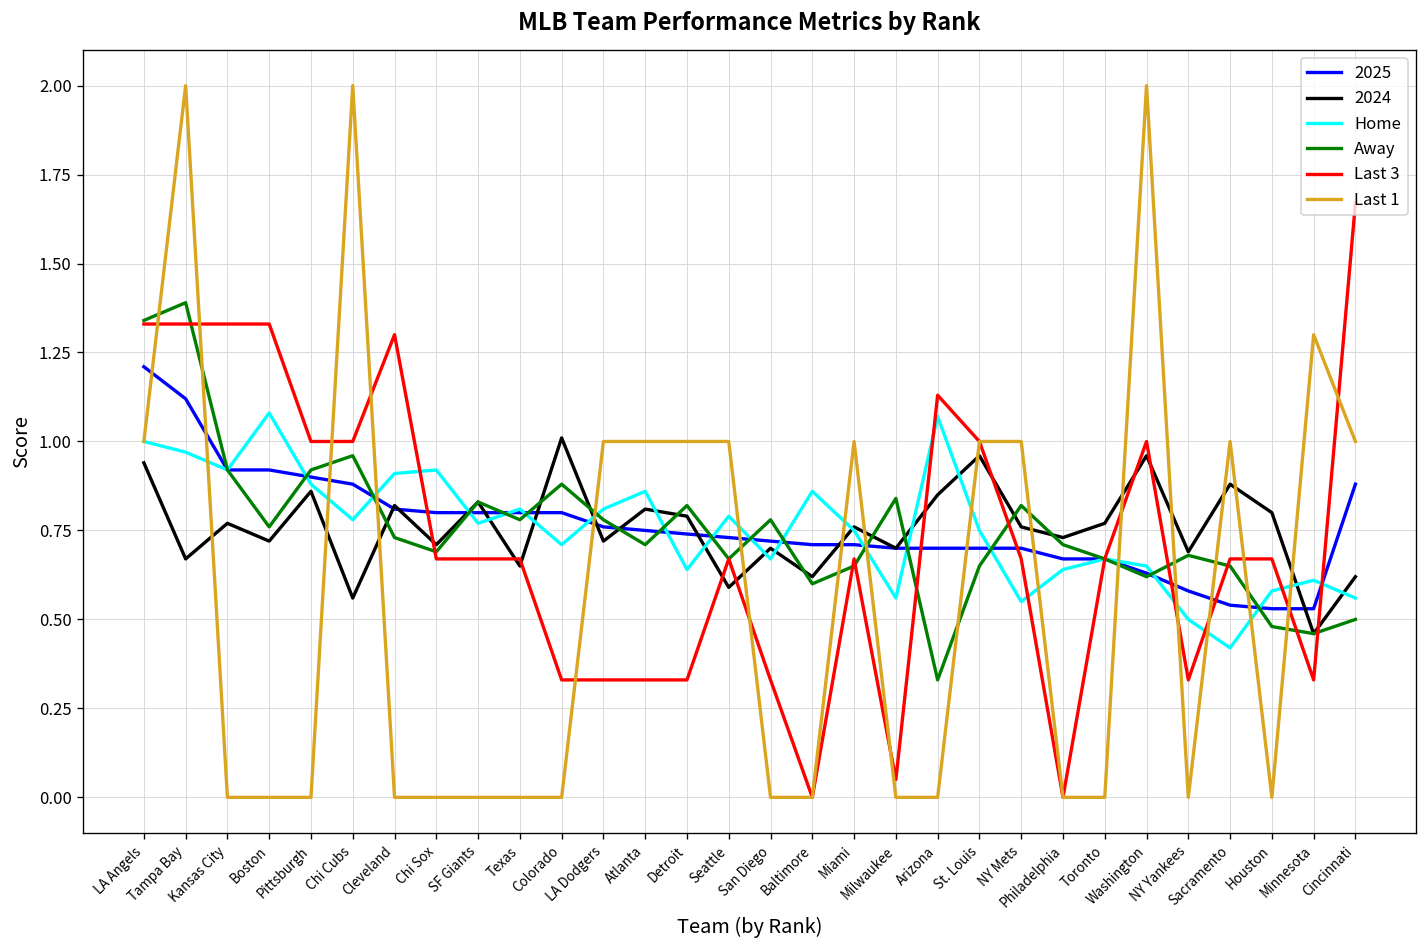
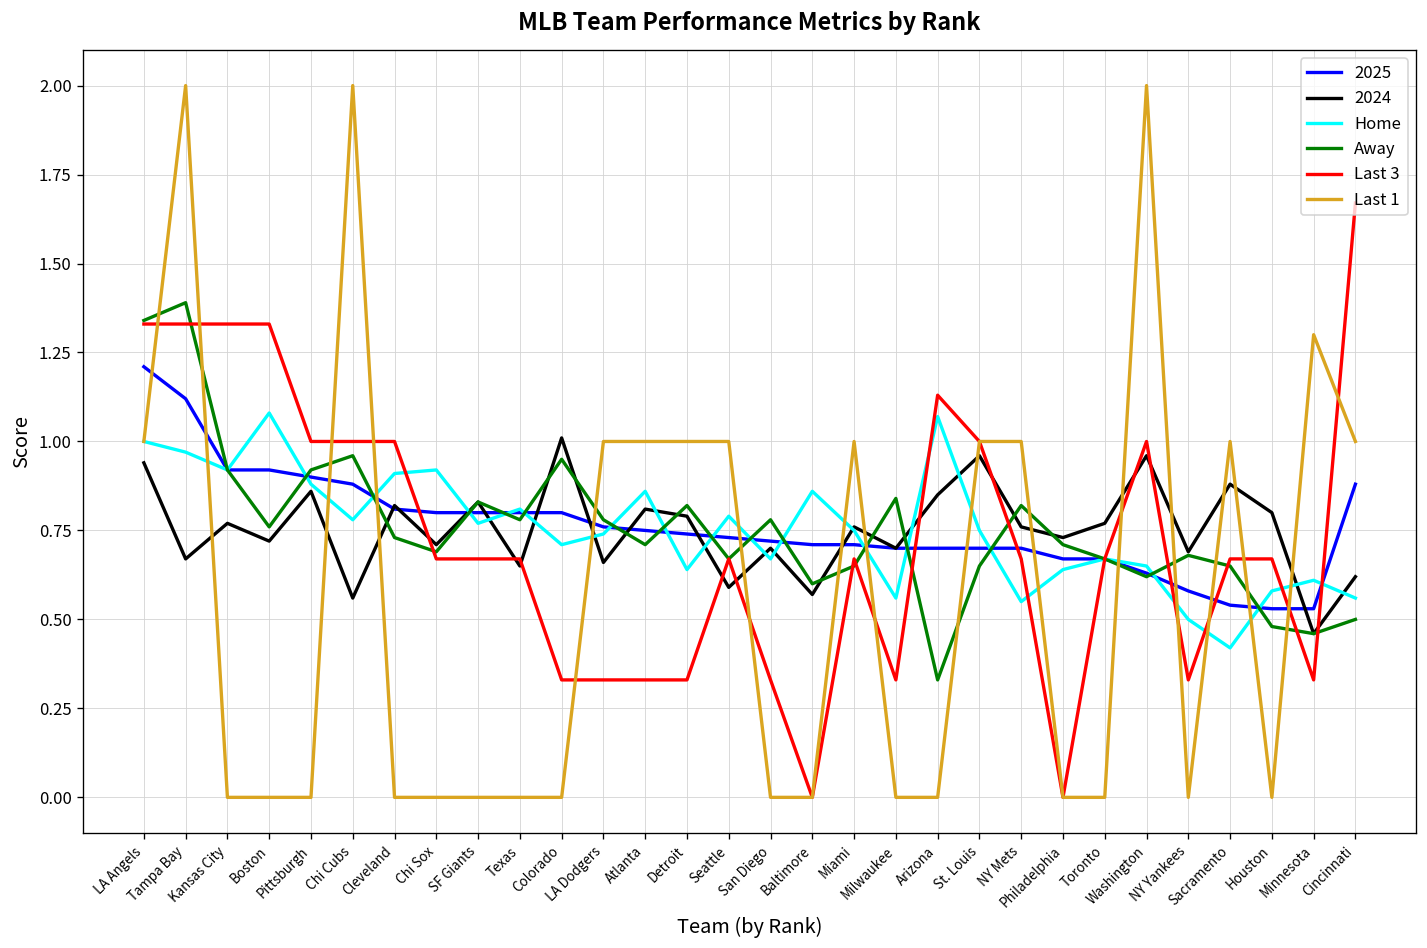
Last 3, Cleveland: 1.3 -> 1.0
Away, Colorado: 0.88 -> 0.95
2024, LA Dodgers: 0.72 -> 0.66
Home, LA Dodgers: 0.81 -> 0.74
2024, Baltimore: 0.62 -> 0.57
Last 3, Milwaukee: 0.05 -> 0.33
